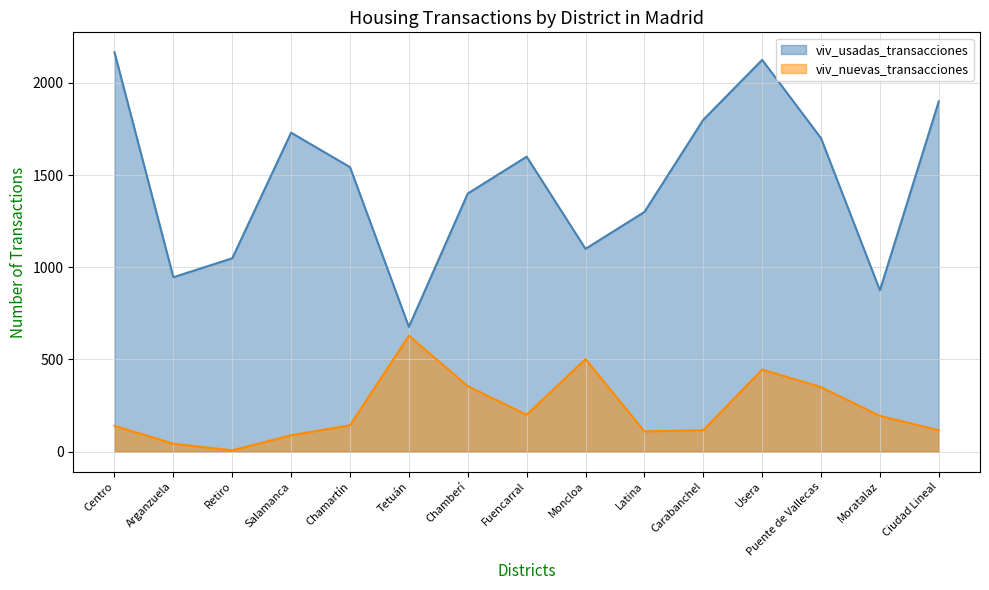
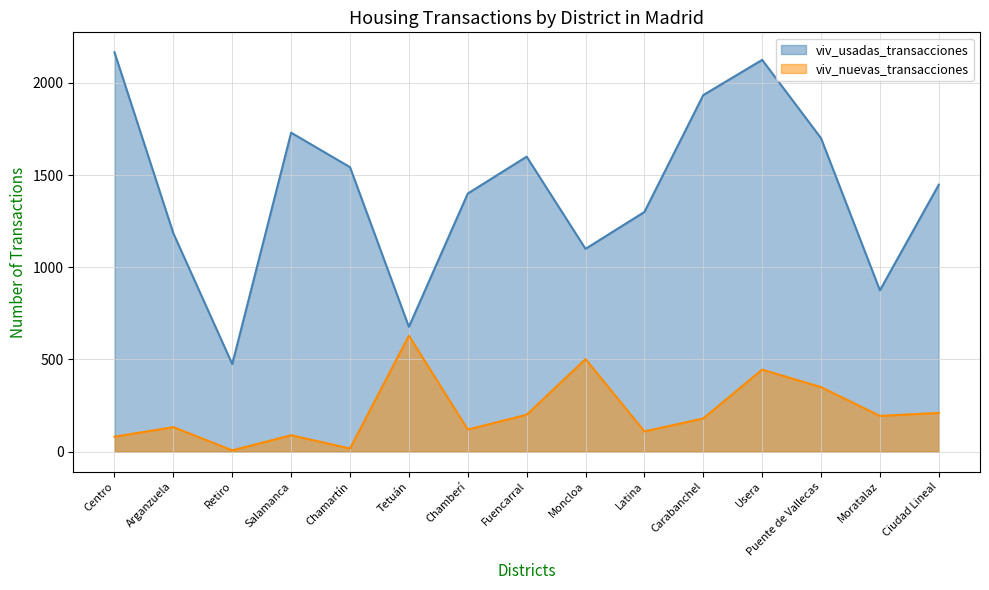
viv_nuevas_transacciones, Centro: 140 -> 80
viv_usadas_transacciones, Arganzuela: 950 -> 1180
viv_nuevas_transacciones, Arganzuela: 40 -> 130
viv_usadas_transacciones, Retiro: 1050 -> 480
viv_nuevas_transacciones, Chamartín: 140 -> 20
viv_nuevas_transacciones, Chamberí: 360 -> 120
viv_usadas_transacciones, Carabanchel: 1800 -> 1930
viv_nuevas_transacciones, Carabanchel: 120 -> 180
viv_usadas_transacciones, Ciudad Lineal: 1900 -> 1450
viv_nuevas_transacciones, Ciudad Lineal: 120 -> 210
